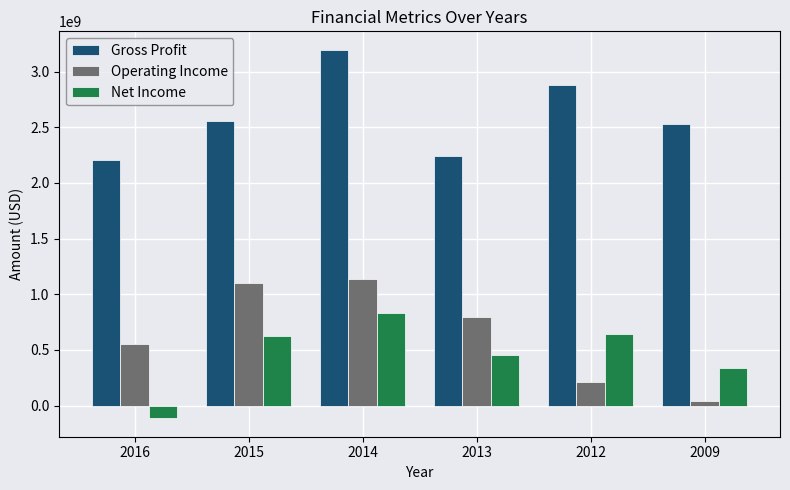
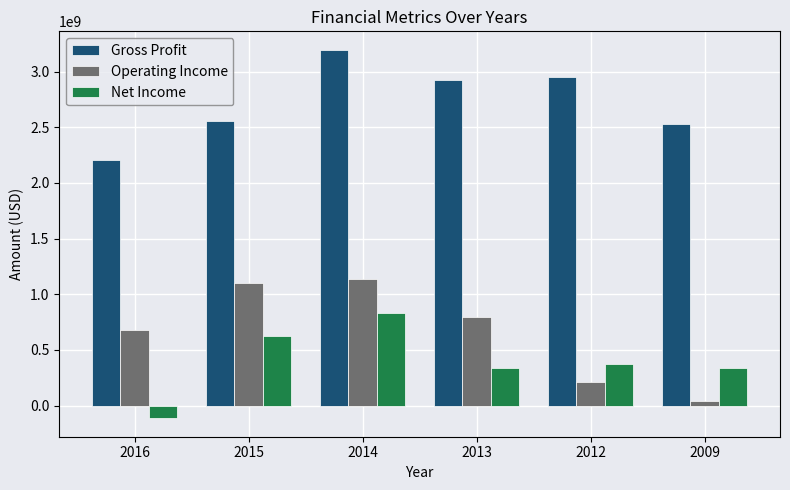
Operating Income, 2016: 550000000 -> 670000000
Gross Profit, 2013: 2240000000 -> 2930000000
Net Income, 2013: 450000000 -> 340000000
Gross Profit, 2012: 2880000000 -> 2950000000
Net Income, 2012: 640000000 -> 380000000
